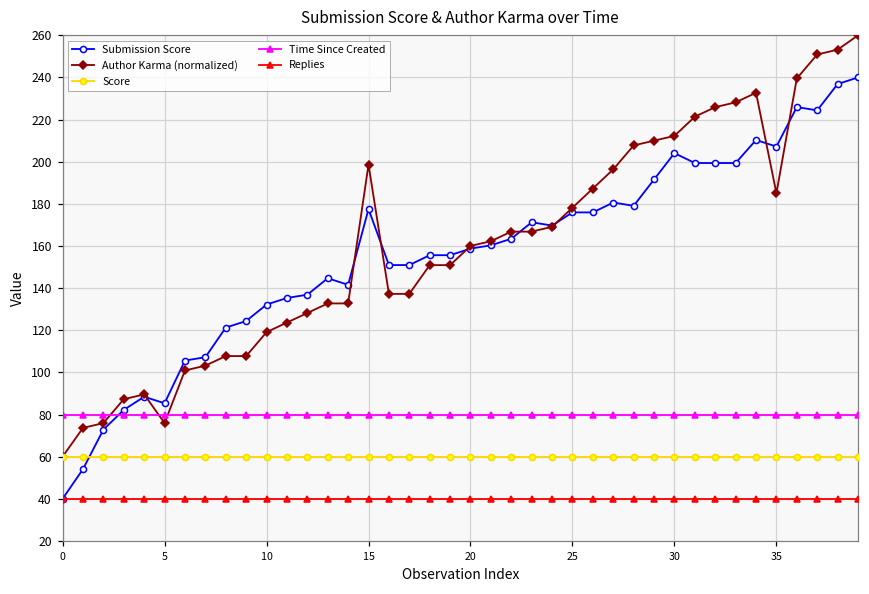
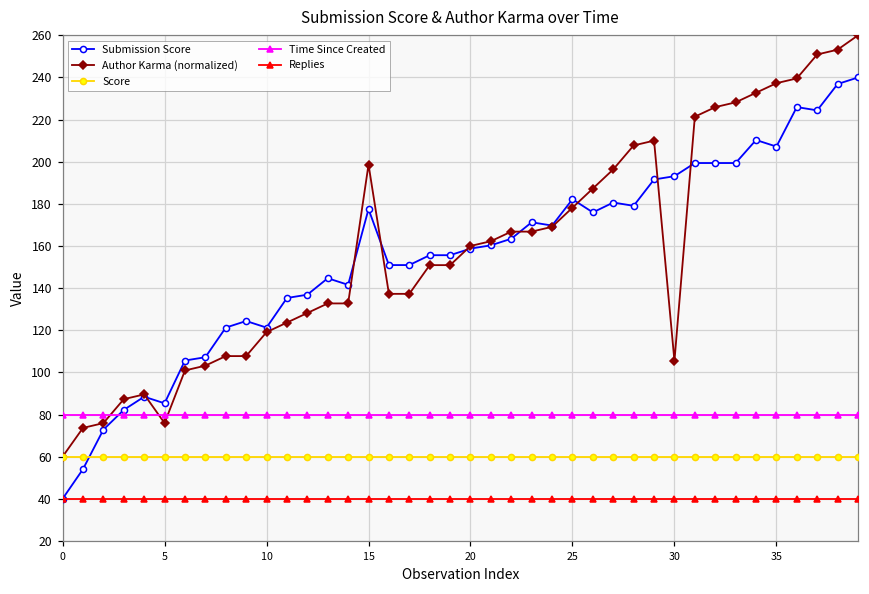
Submission Score, 10: 132 -> 121
Submission Score, 25: 176 -> 182
Submission Score, 30: 204 -> 193
Author Karma (normalized), 30: 212 -> 105
Author Karma (normalized), 35: 185 -> 237
